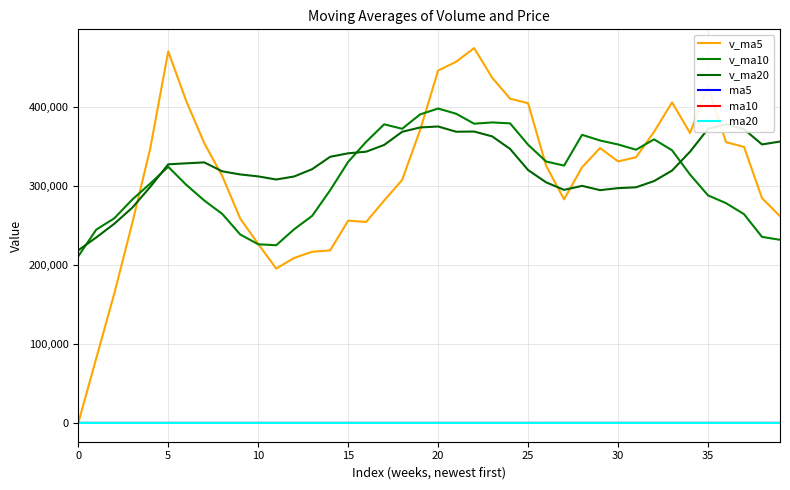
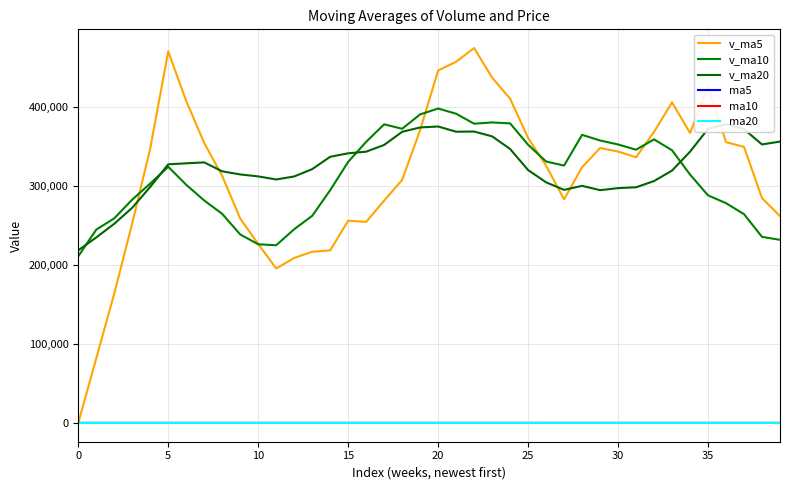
v_ma5, 25: 410,000 -> 360,000
v_ma5, 30: 330,000 -> 340,000
